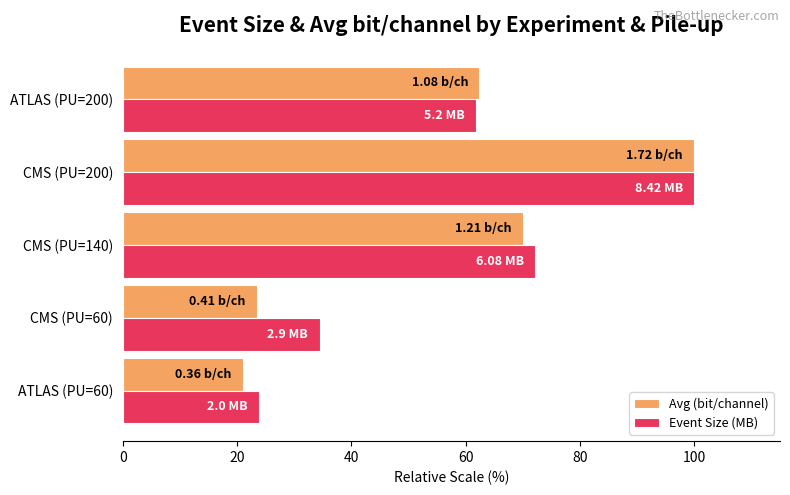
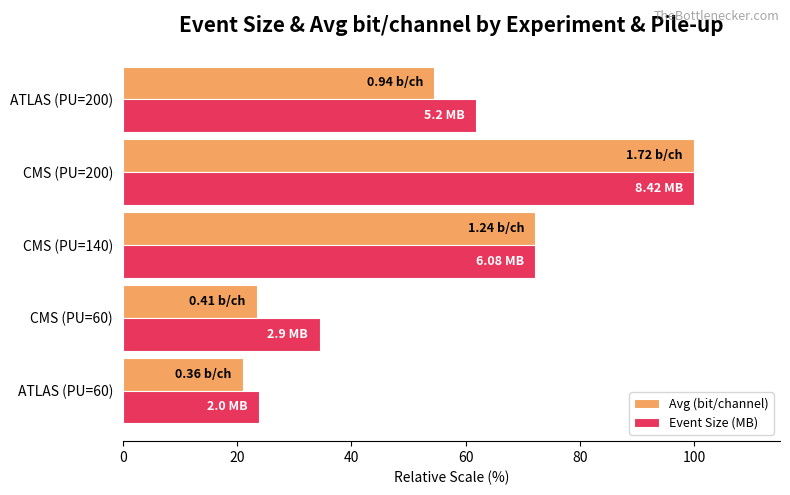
Avg (bit/channel), ATLAS (PU=200): 1.08 -> 0.94
Avg (bit/channel), CMS (PU=140): 1.21 -> 1.24
